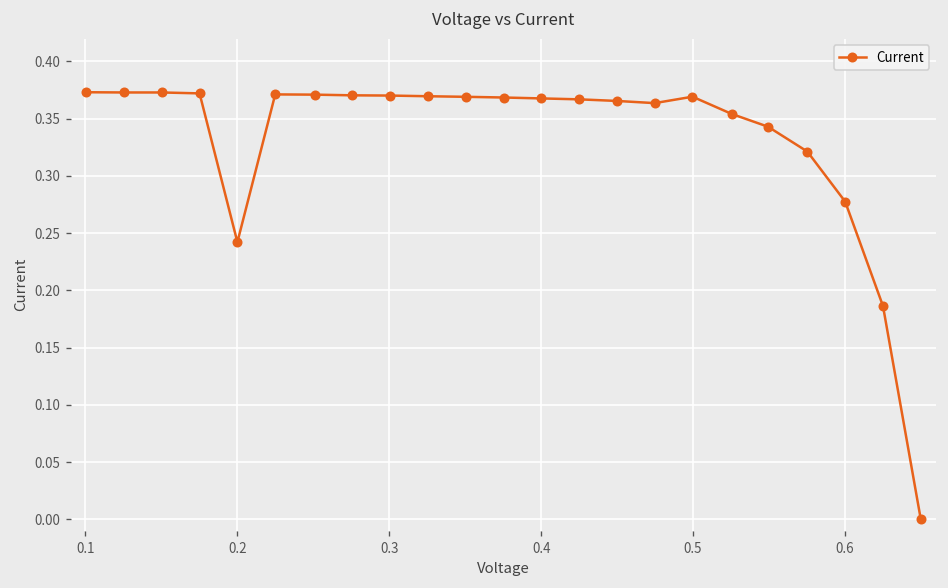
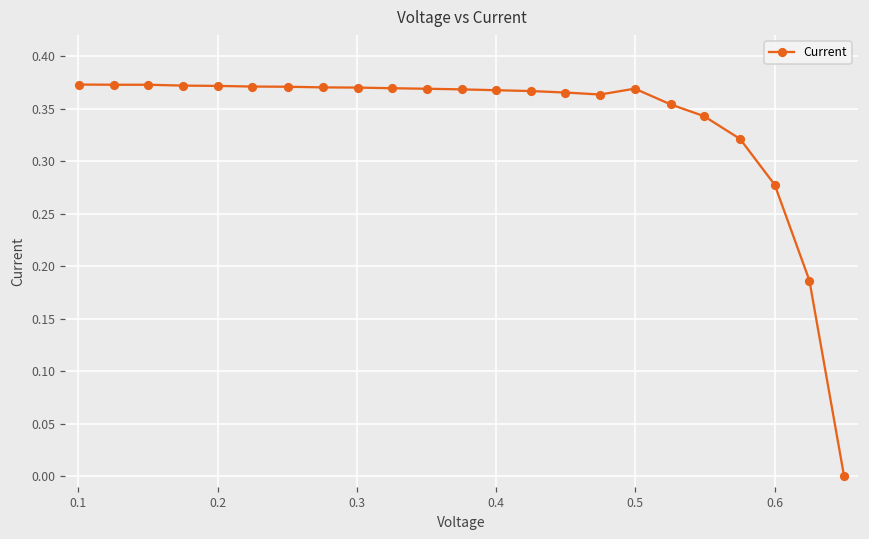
0.2: 0.24 -> 0.37
